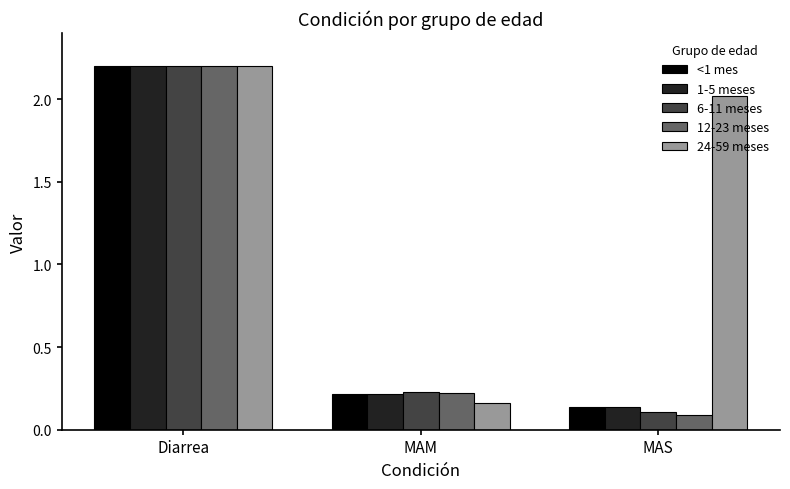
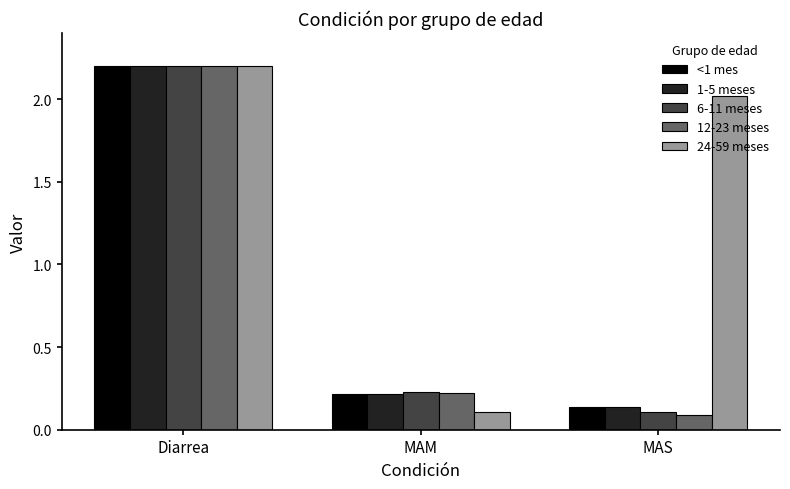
24-59 meses, MAM: 0.16 -> 0.10
